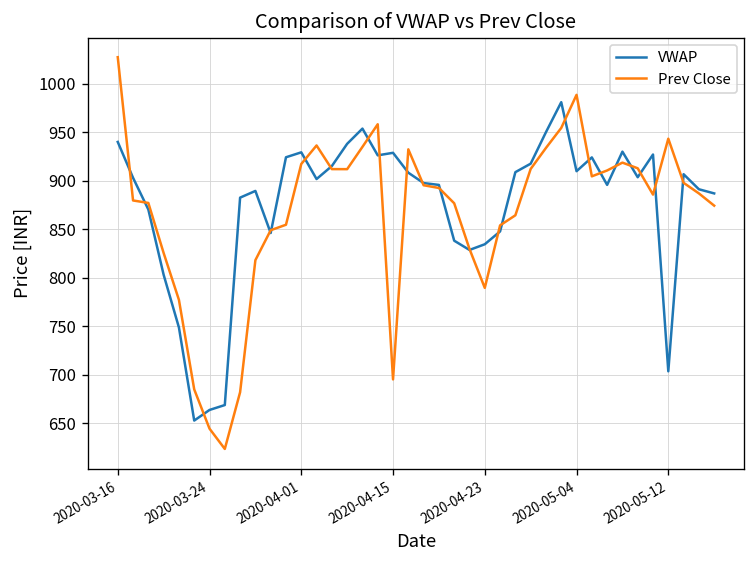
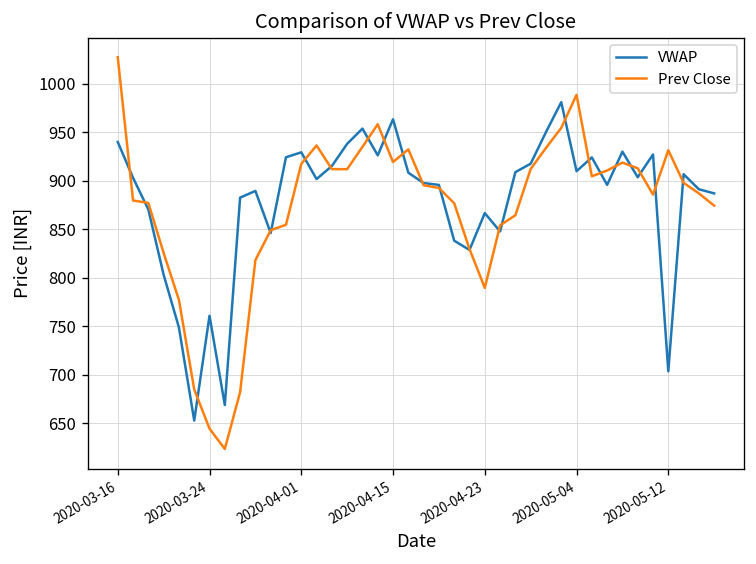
VWAP, 2020-03-24: 660 -> 760
VWAP, 2020-04-15: 930 -> 960
Prev Close, 2020-04-15: 700 -> 920
VWAP, 2020-04-23: 830 -> 870
Prev Close, 2020-05-12: 940 -> 930
